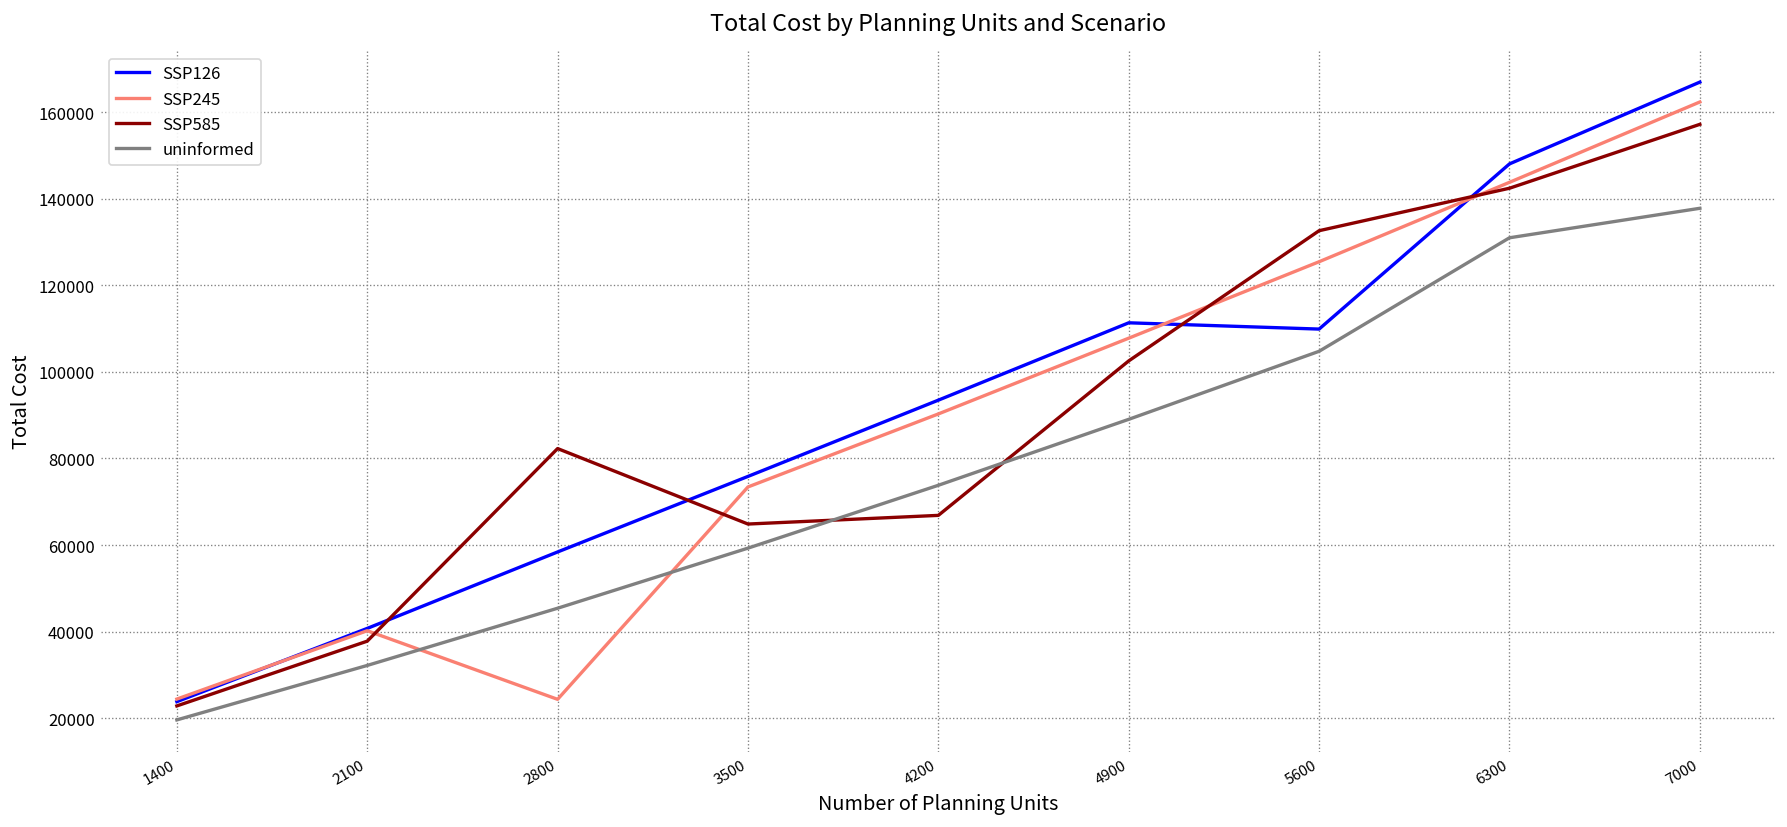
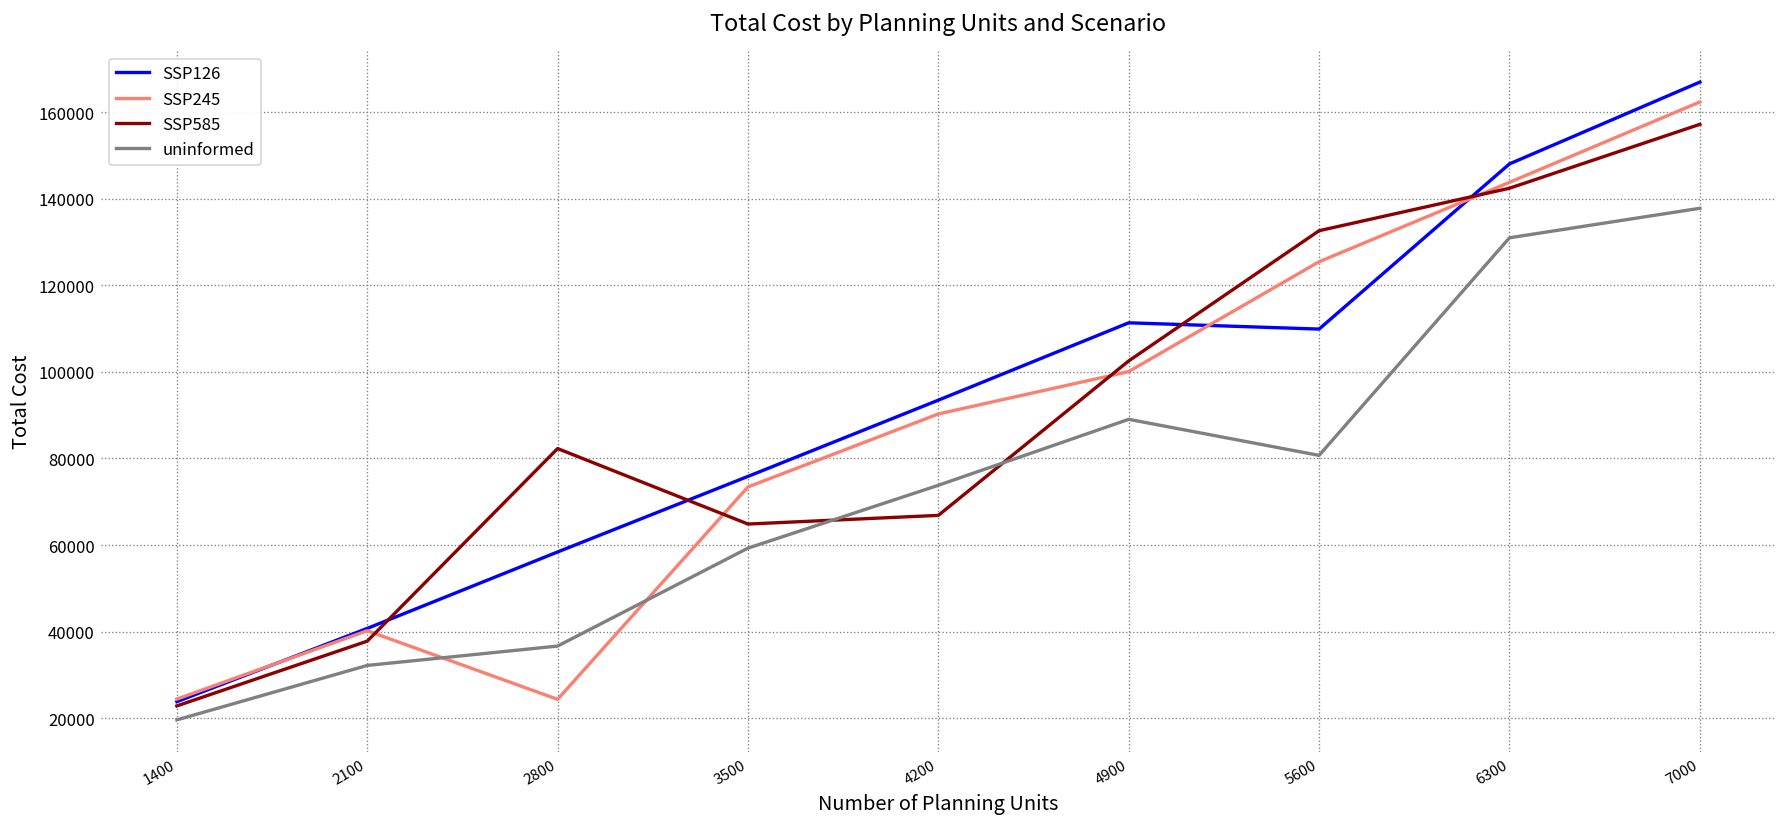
uninformed, 2800: 45000 -> 37000
SSP245, 4900: 108000 -> 100000
uninformed, 5600: 105000 -> 81000
